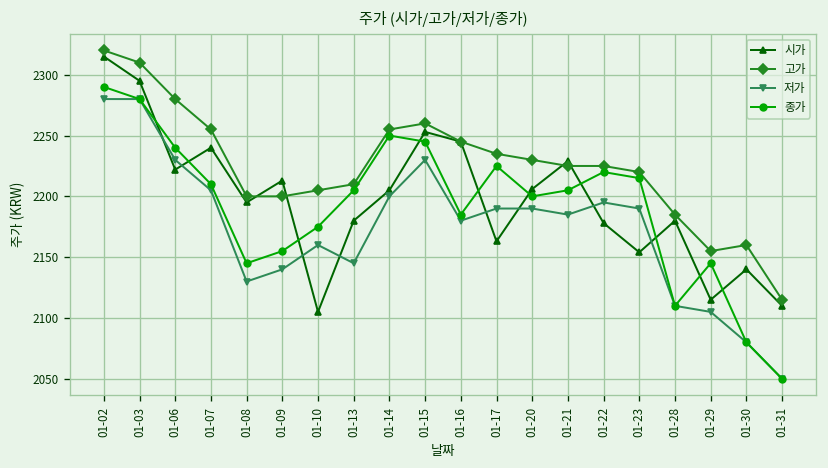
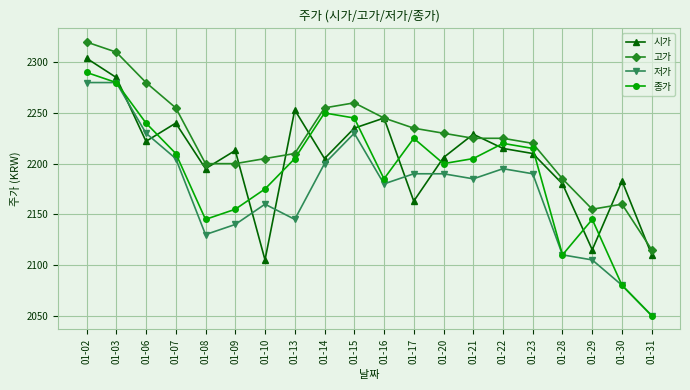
시가, 01-02: 2315 -> 2304
시가, 01-03: 2295 -> 2285
시가, 01-13: 2180 -> 2253
시가, 01-15: 2253 -> 2235
시가, 01-22: 2178 -> 2215
시가, 01-23: 2154 -> 2210
시가, 01-30: 2140 -> 2183
